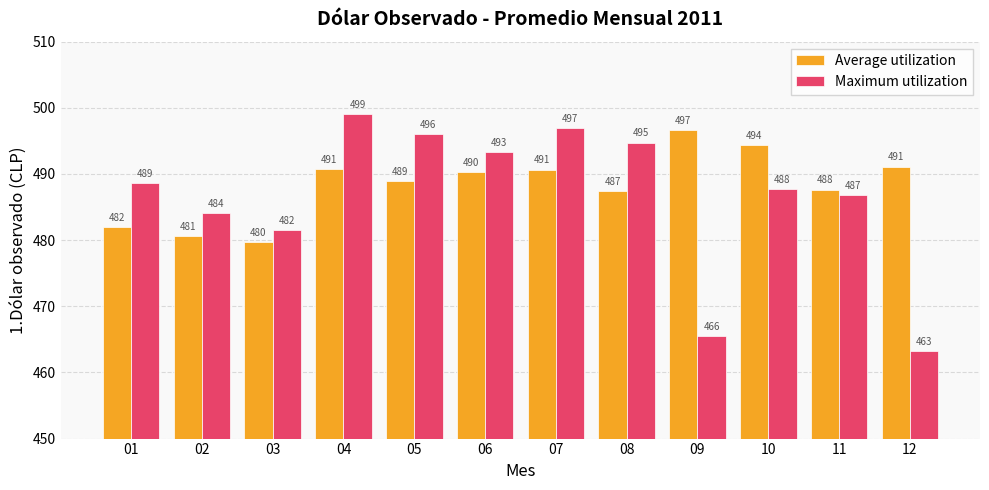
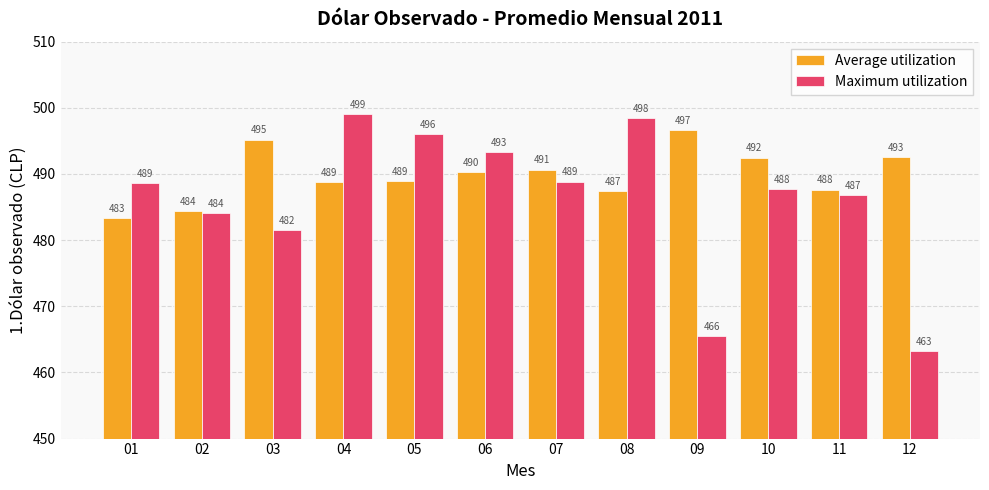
Average utilization, 01: 482 -> 483
Average utilization, 02: 481 -> 484
Average utilization, 03: 480 -> 495
Average utilization, 04: 491 -> 489
Maximum utilization, 07: 497 -> 489
Maximum utilization, 08: 495 -> 498
Average utilization, 10: 494 -> 492
Average utilization, 12: 491 -> 493
